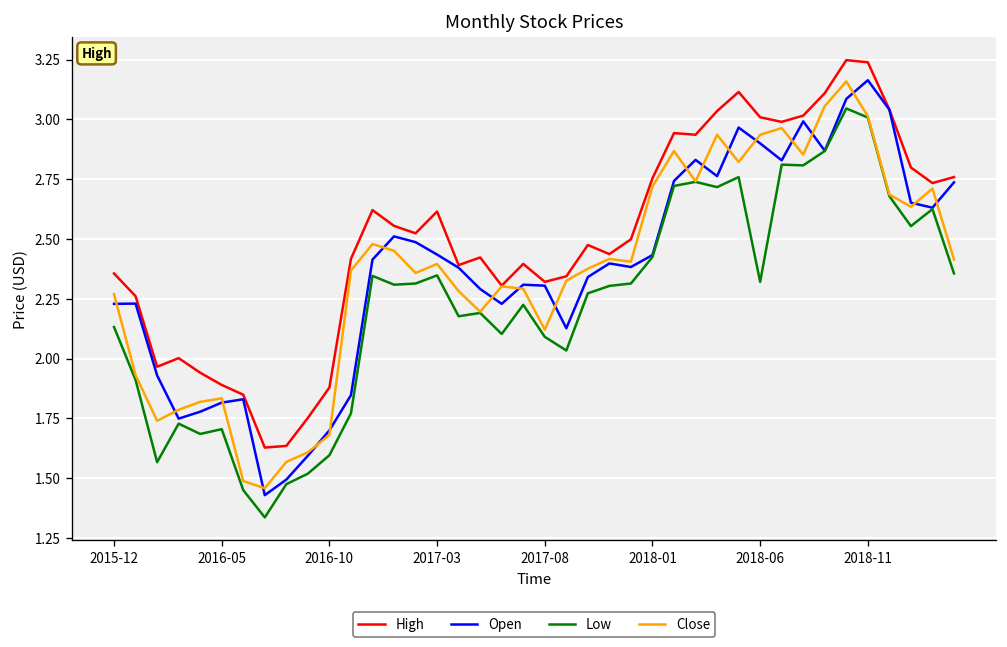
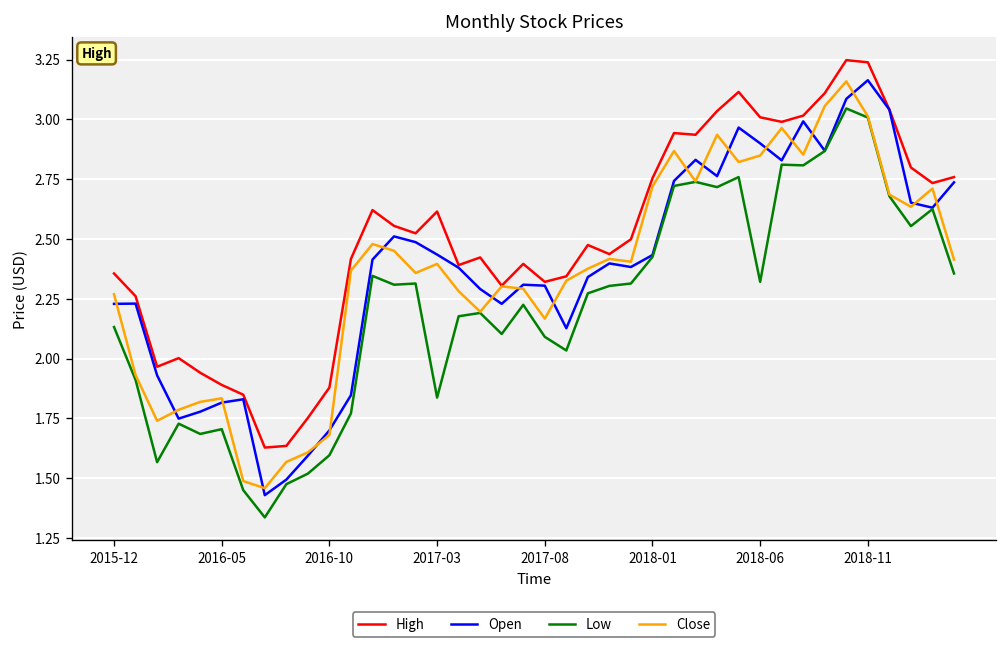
Low, 2017-03: 2.35 -> 1.84
Close, 2017-08: 2.12 -> 2.17
Close, 2018-06: 2.94 -> 2.85
